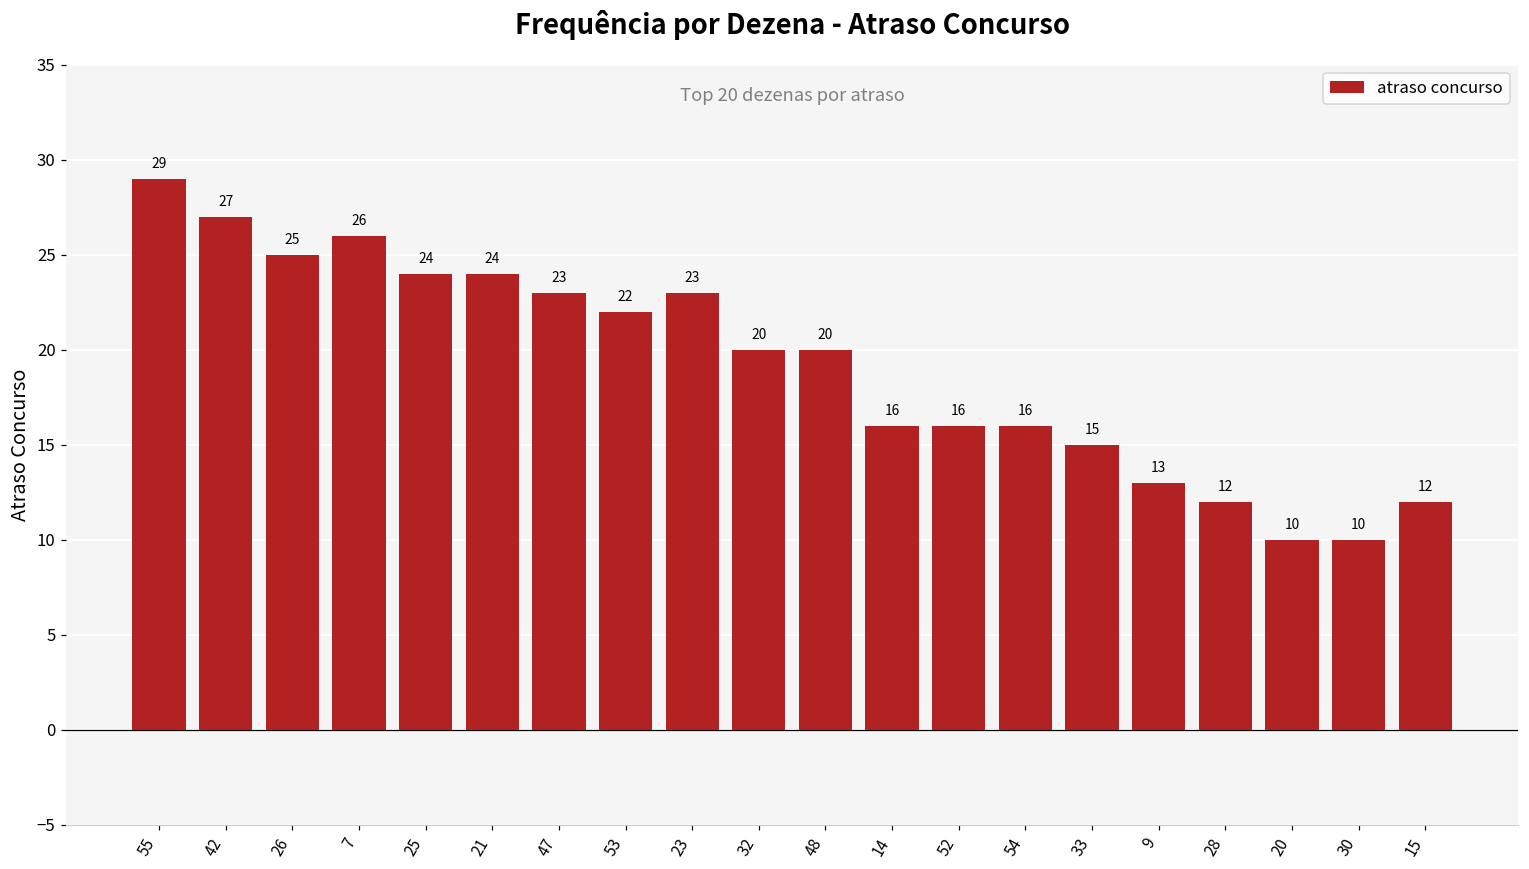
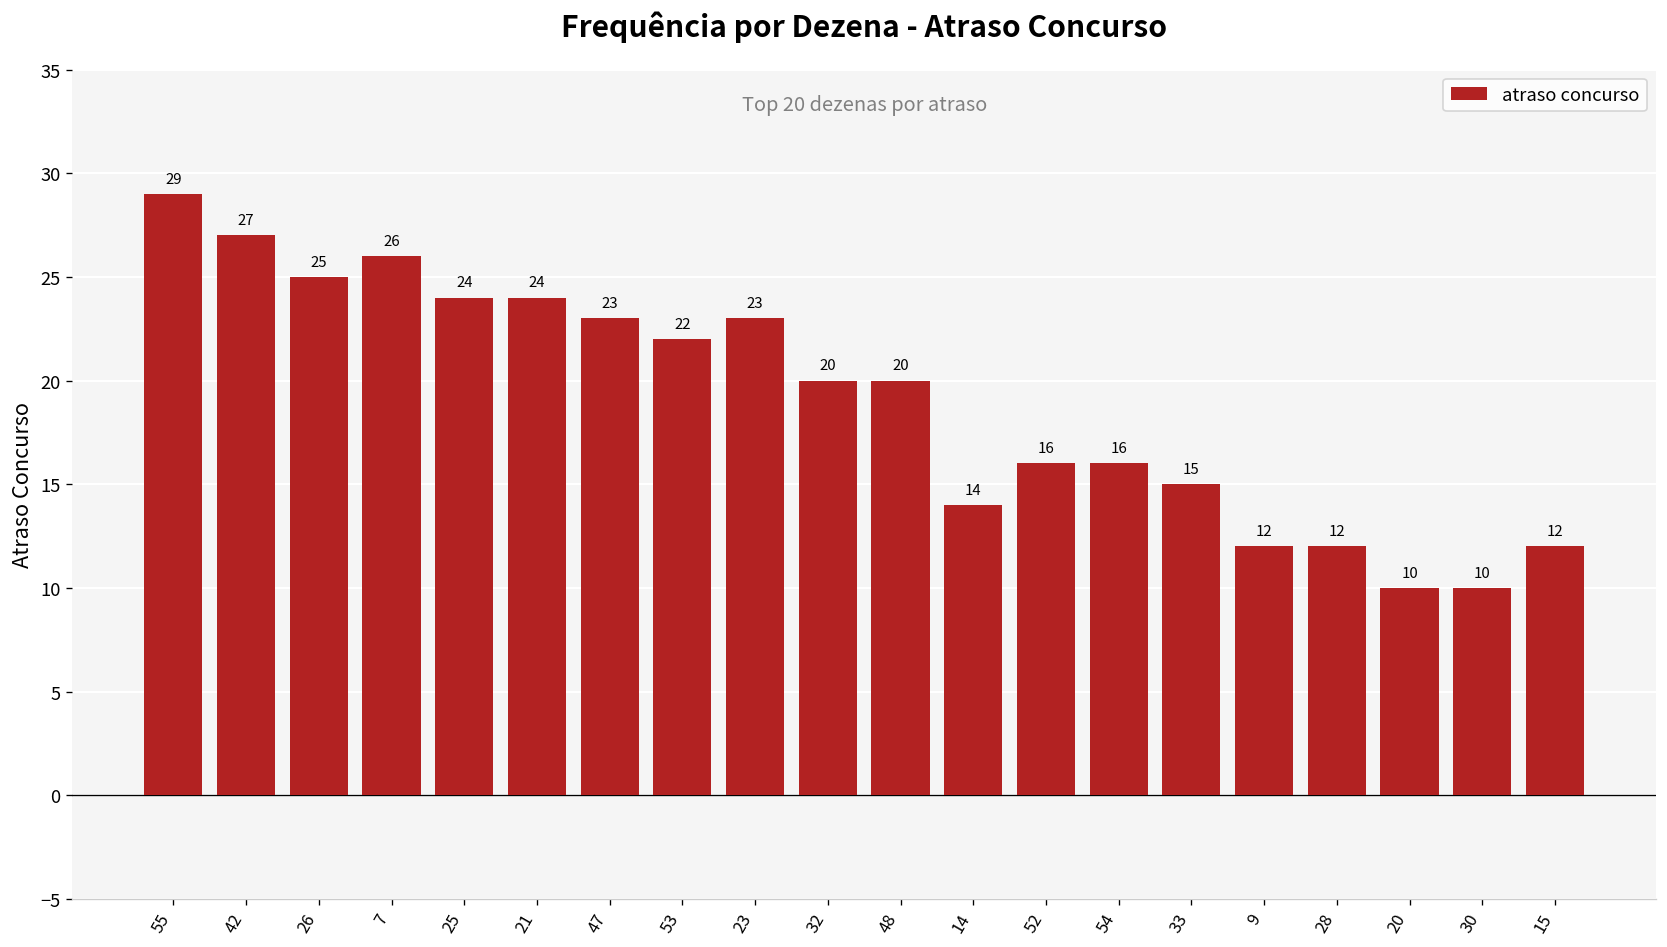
14: 16 -> 14
9: 13 -> 12
